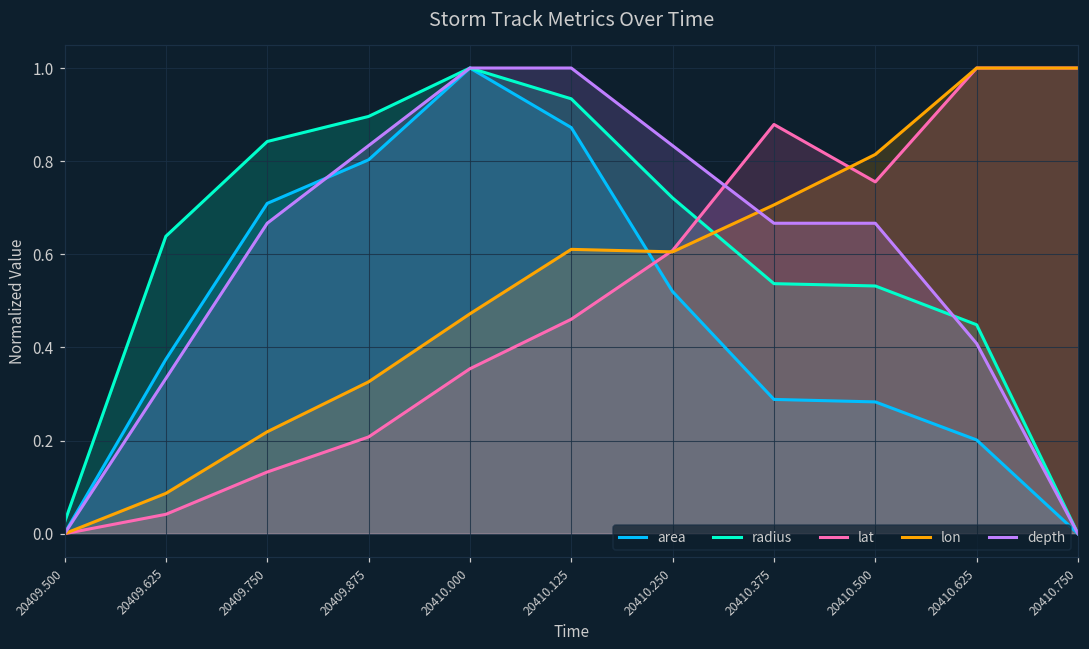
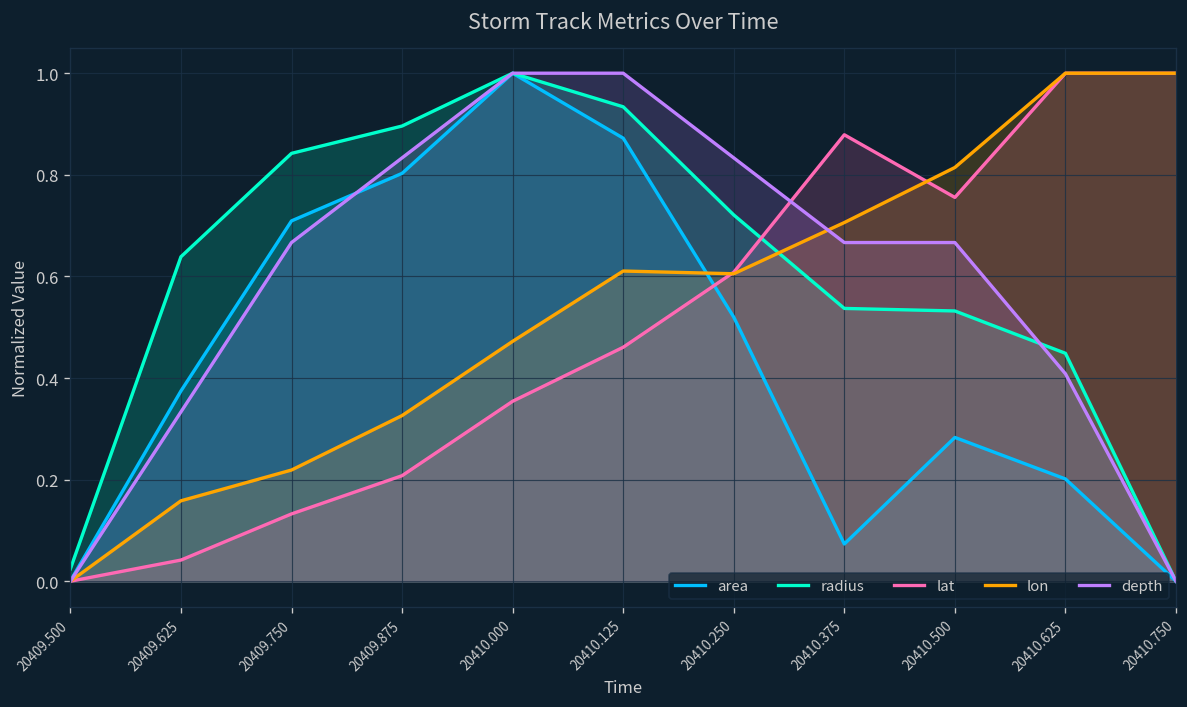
lon, 20409.625: 0.09 -> 0.16
area, 20410.375: 0.29 -> 0.07
